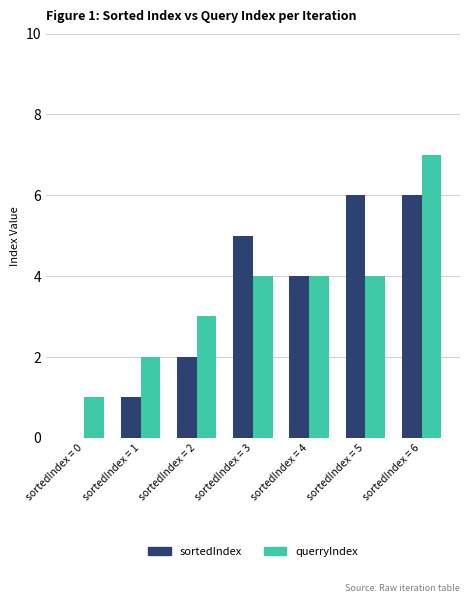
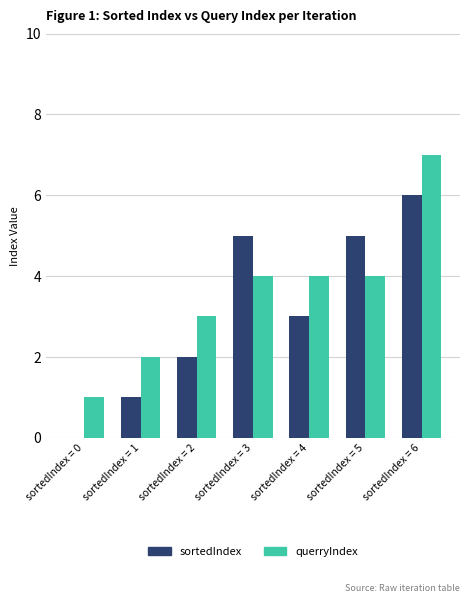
sortedIndex, sortedIndex = 4: 4 -> 3
sortedIndex, sortedIndex = 5: 6 -> 5
